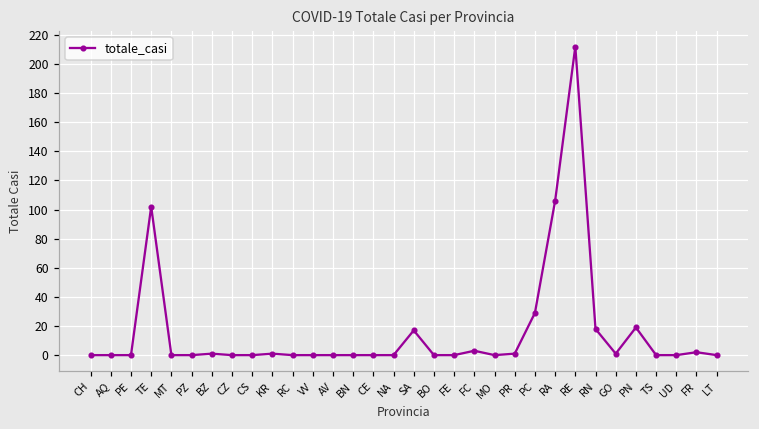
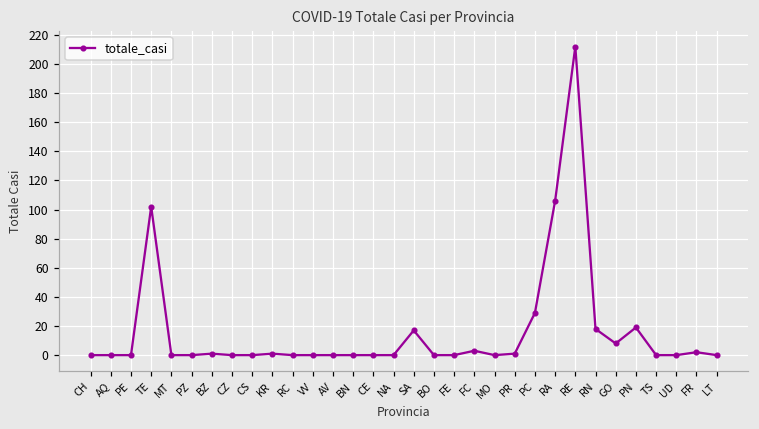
GO: 1 -> 8
